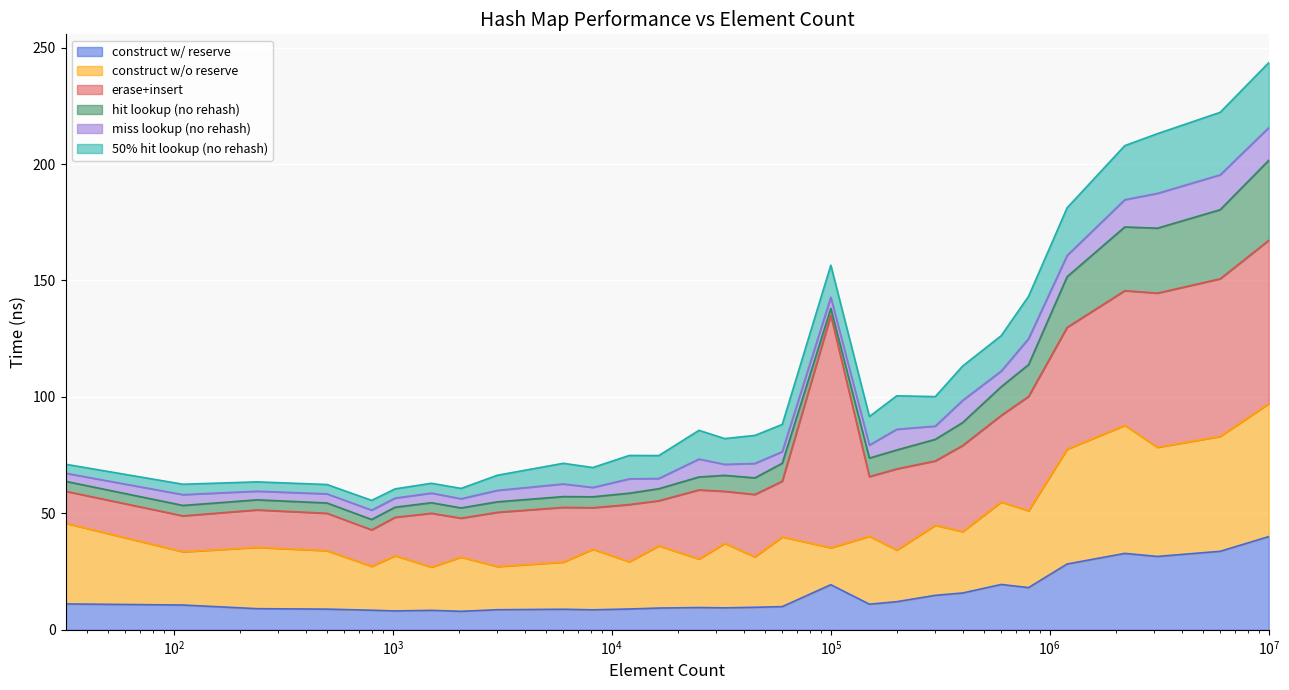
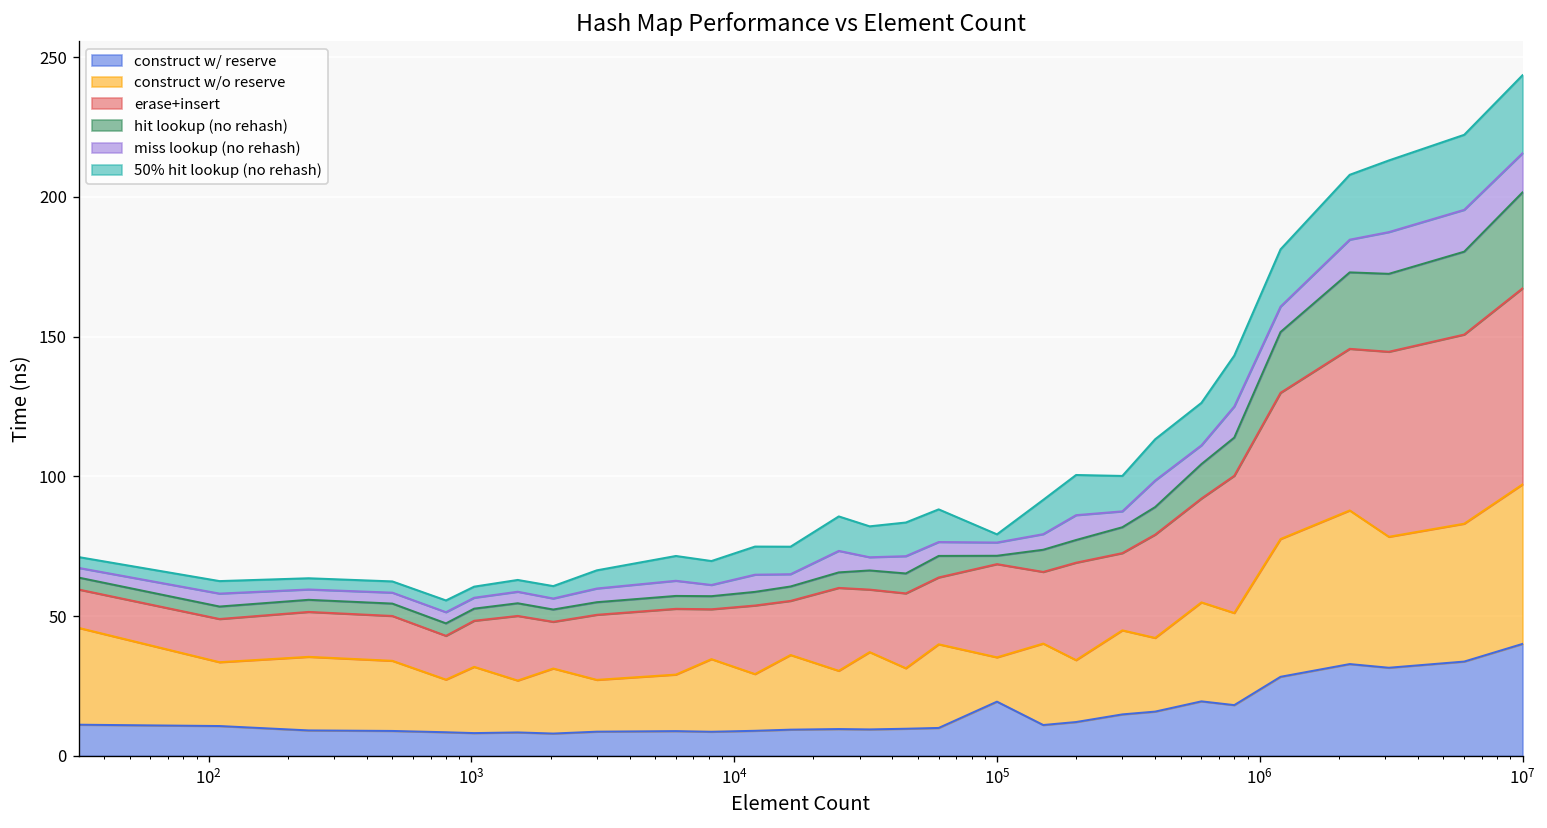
erase+insert, 10^5: 100 -> 33
50% hit lookup (no rehash), 10^5: 14 -> 3
